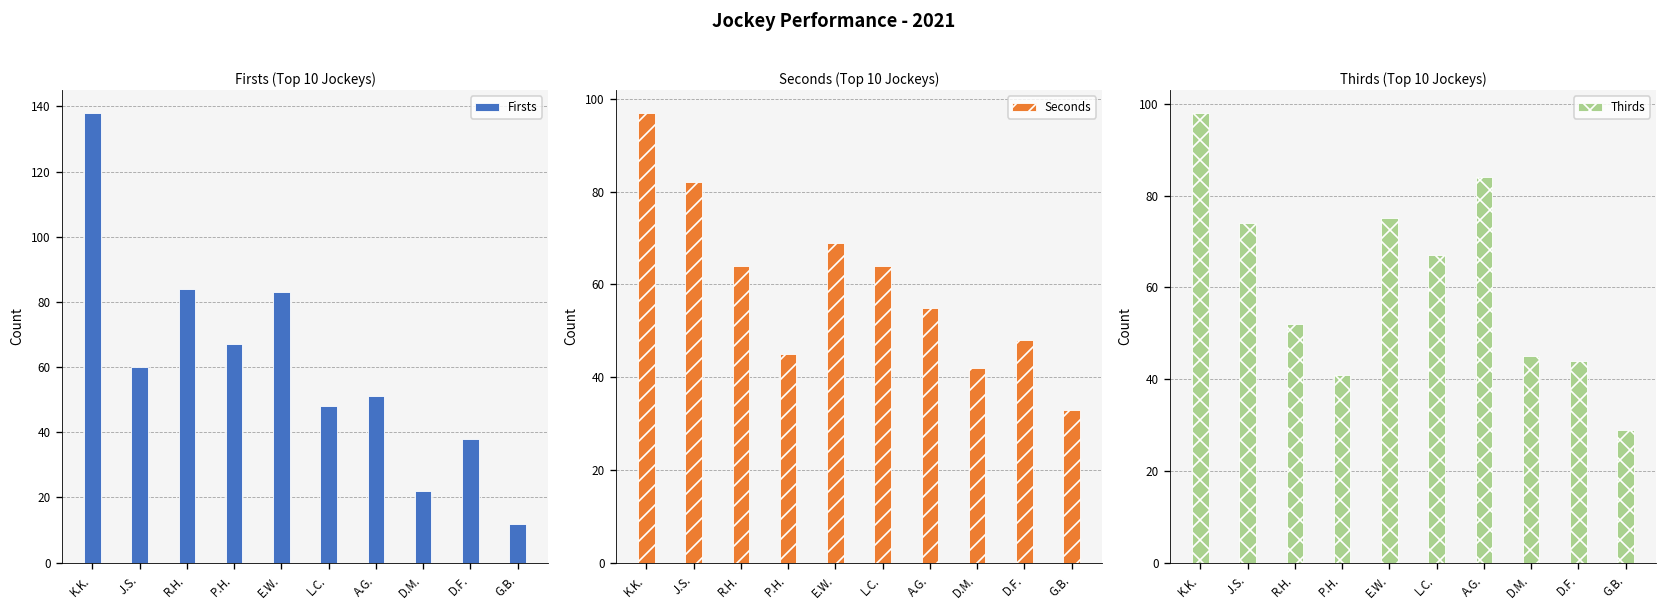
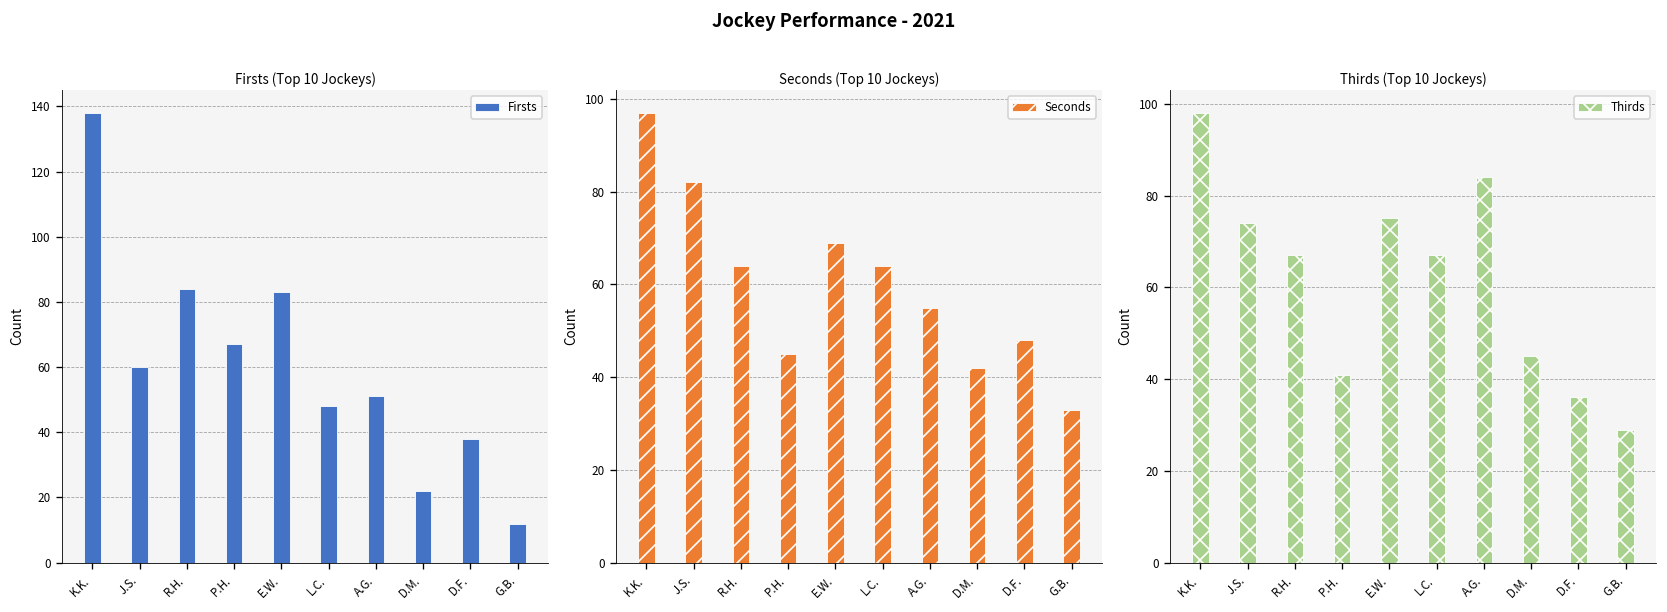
Thirds (Top 10 Jockeys), R.H.: 52 -> 67
Thirds (Top 10 Jockeys), D.F.: 44 -> 36
